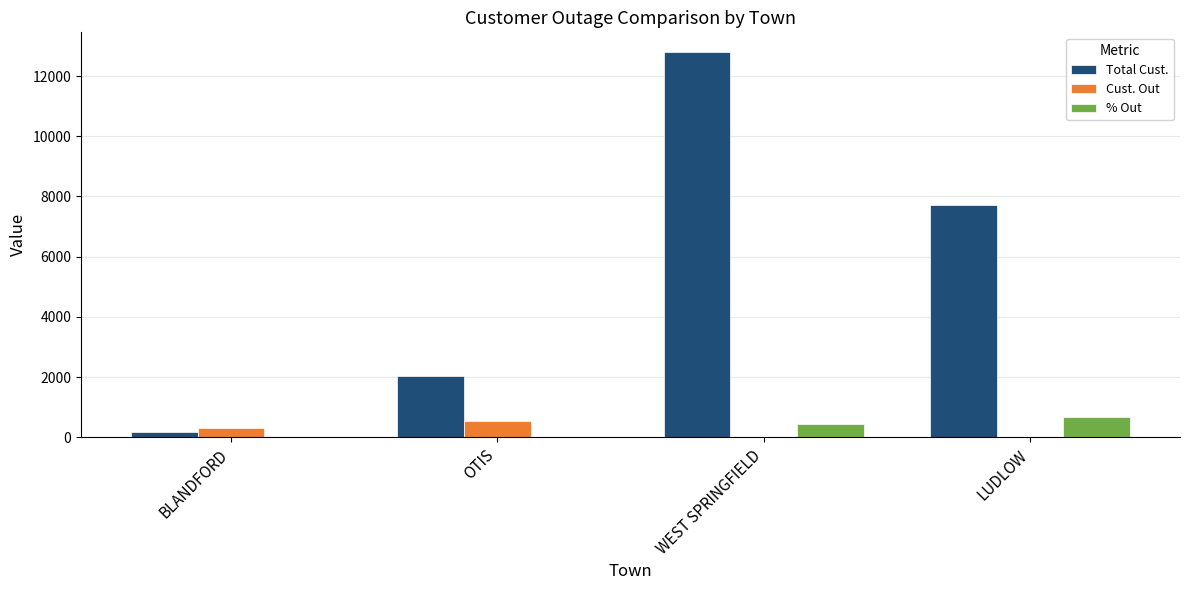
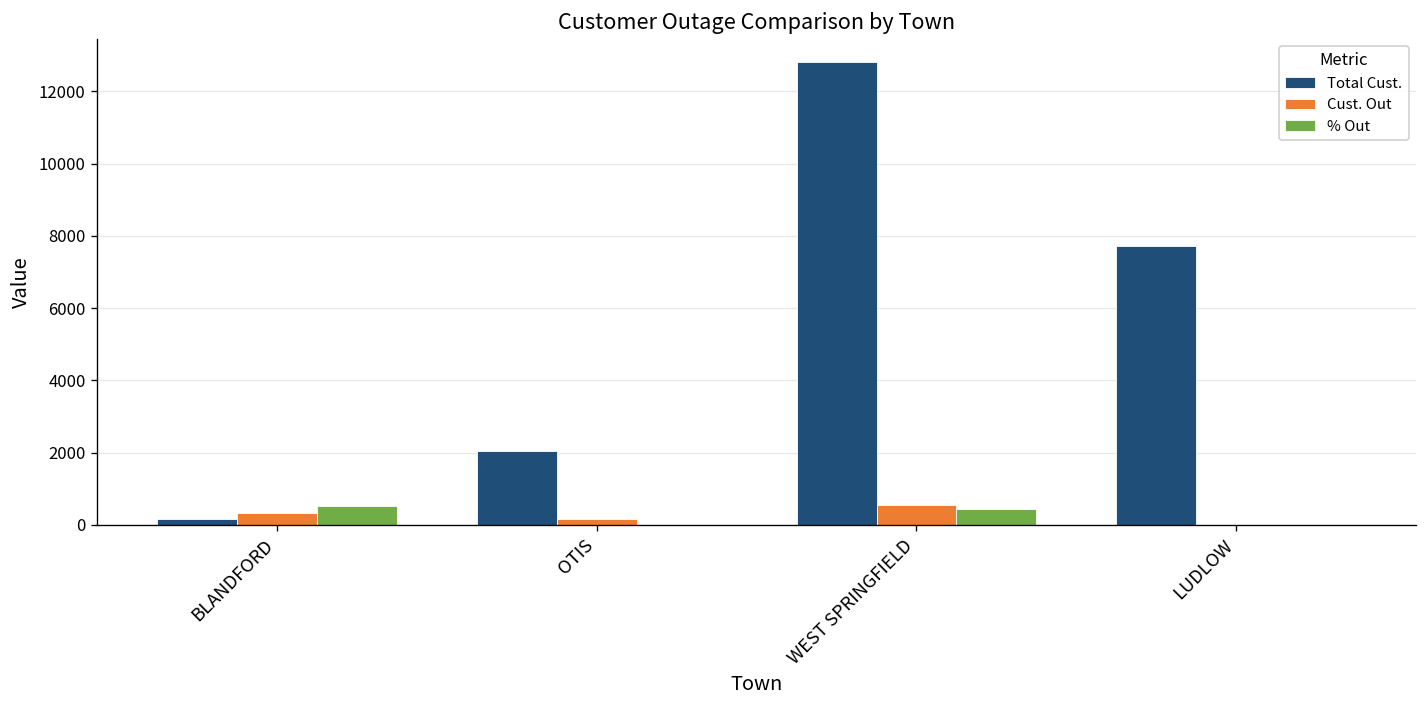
% Out, BLANDFORD: 0 -> 500
Cust. Out, OTIS: 500 -> 200
Cust. Out, WEST SPRINGFIELD: 0 -> 500
% Out, LUDLOW: 700 -> 0
